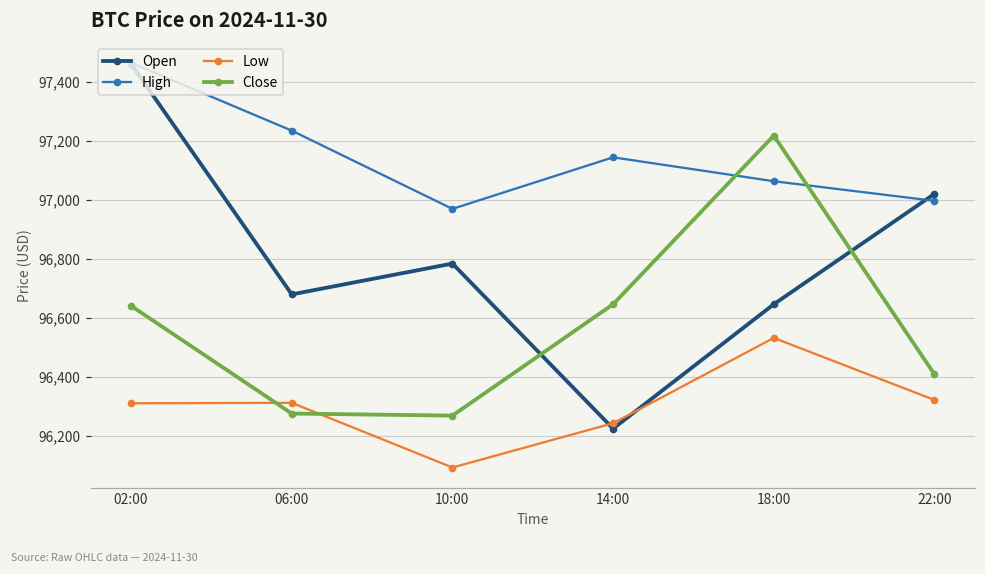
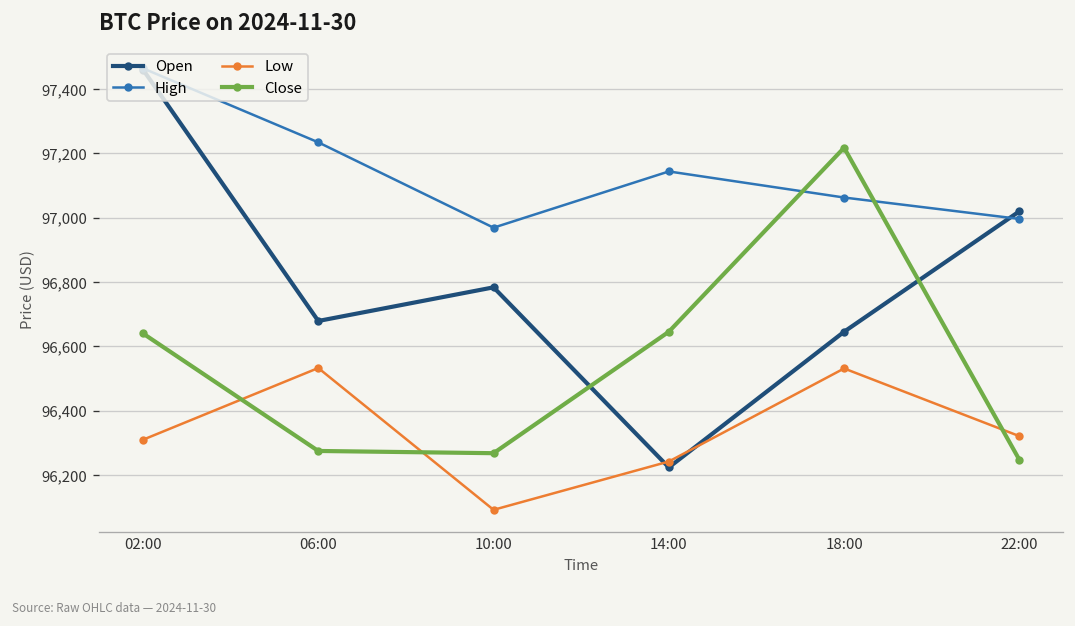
Low, 06:00: 96,310 -> 96,530
Close, 22:00: 96,410 -> 96,250
